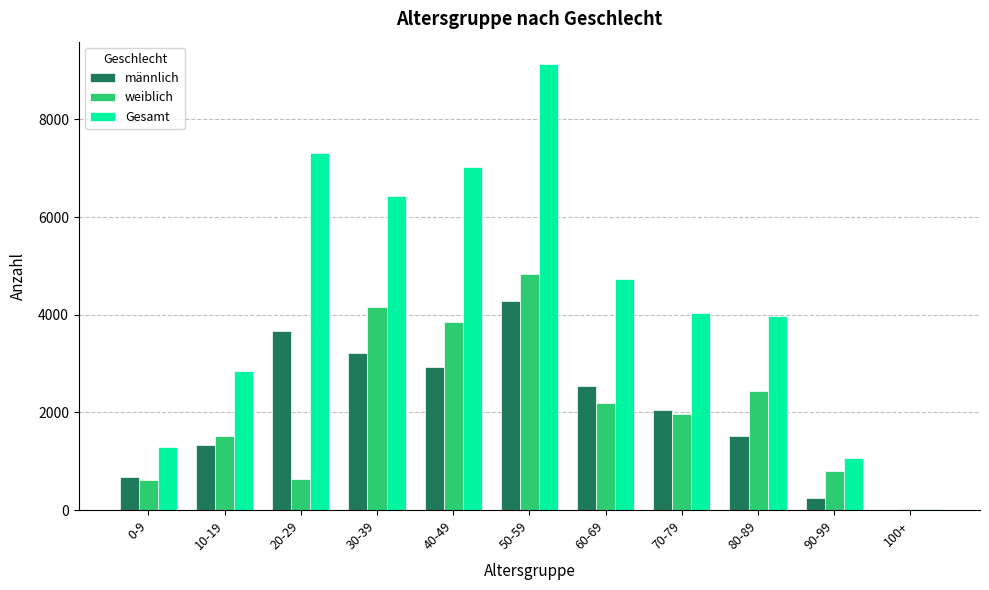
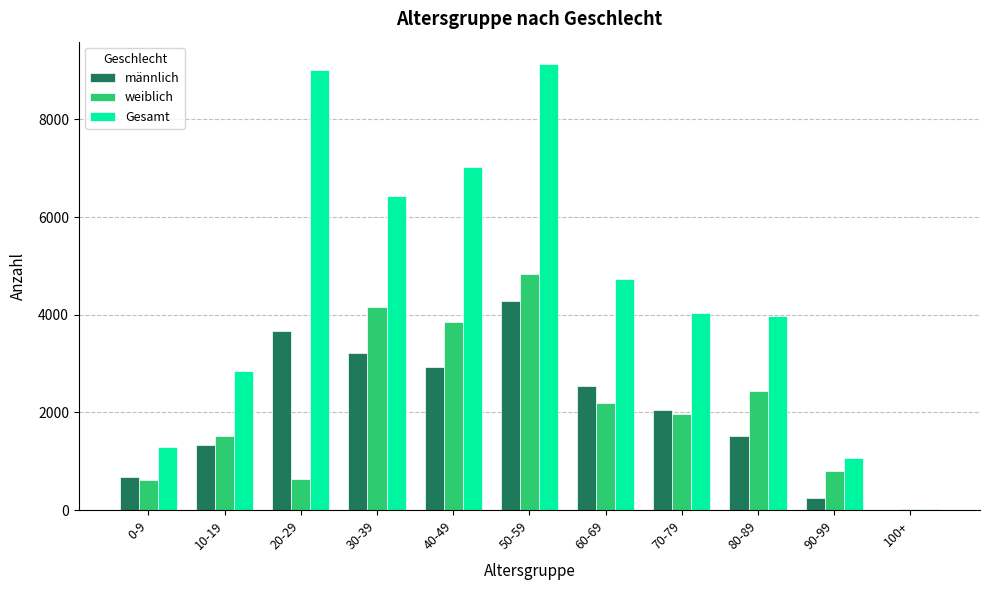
Gesamt, 20-29: 7300 -> 9000
